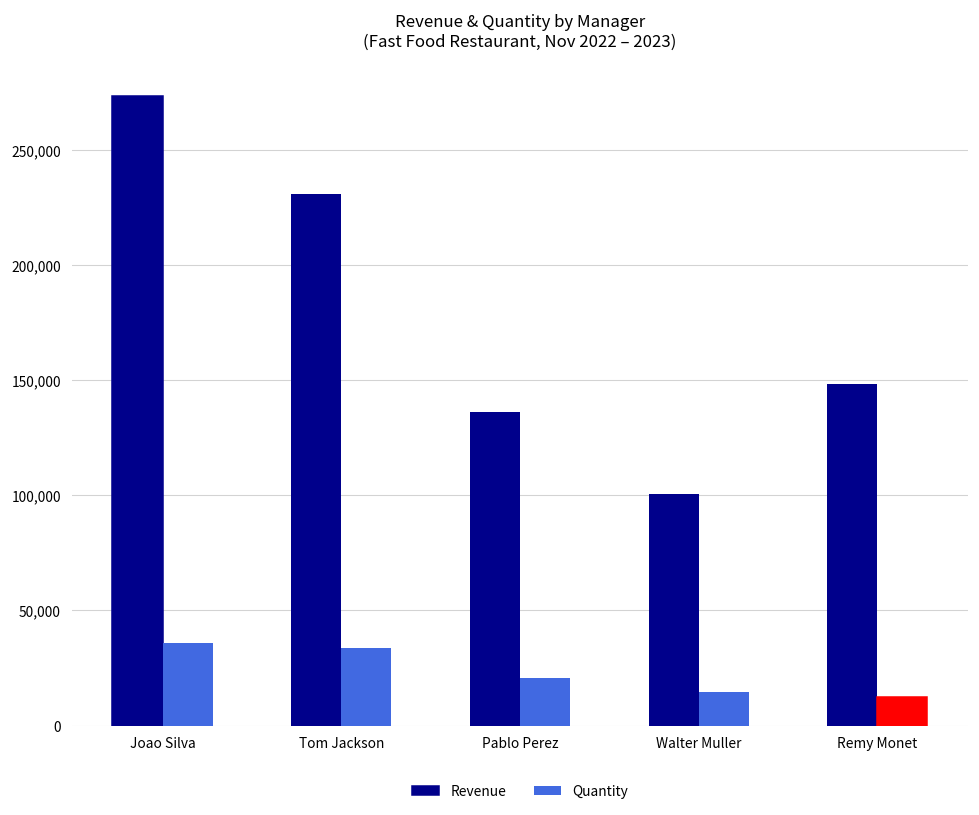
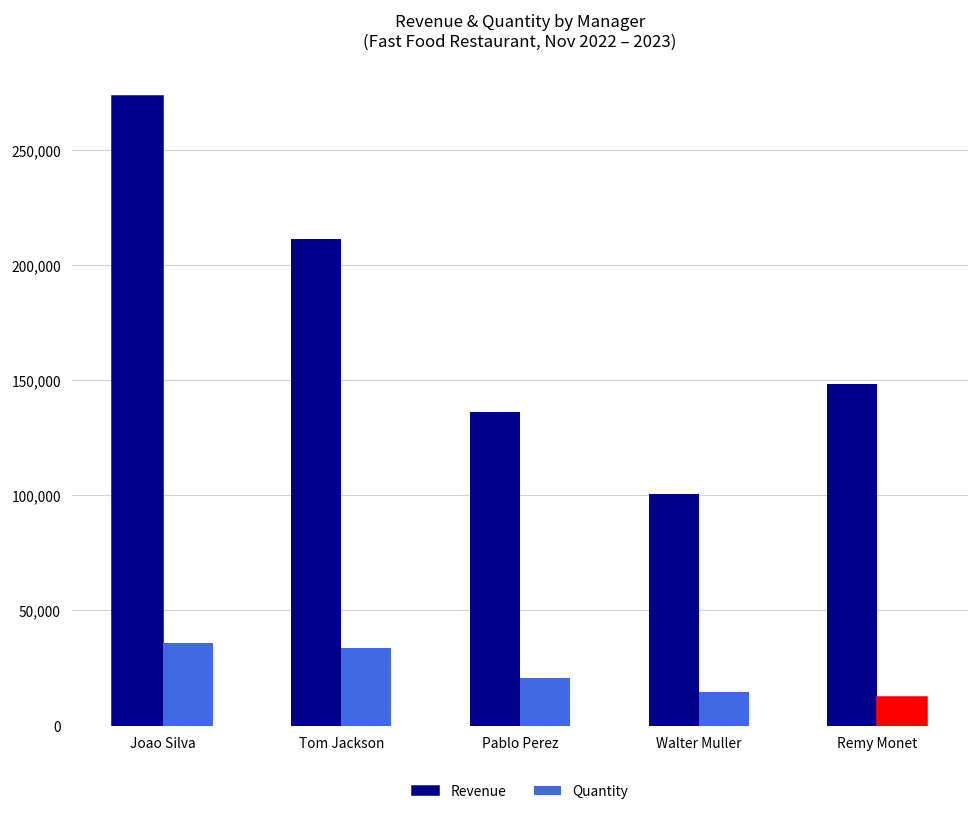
Revenue, Tom Jackson: 231,000 -> 211,000
